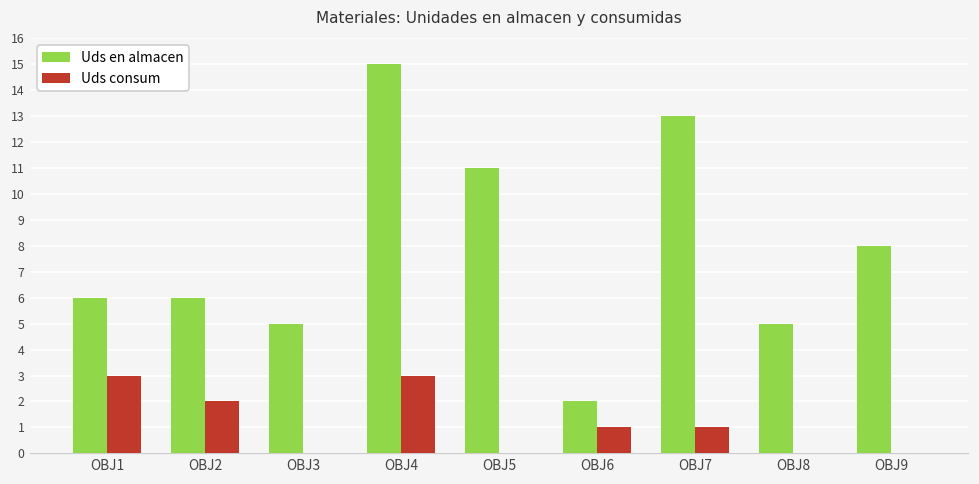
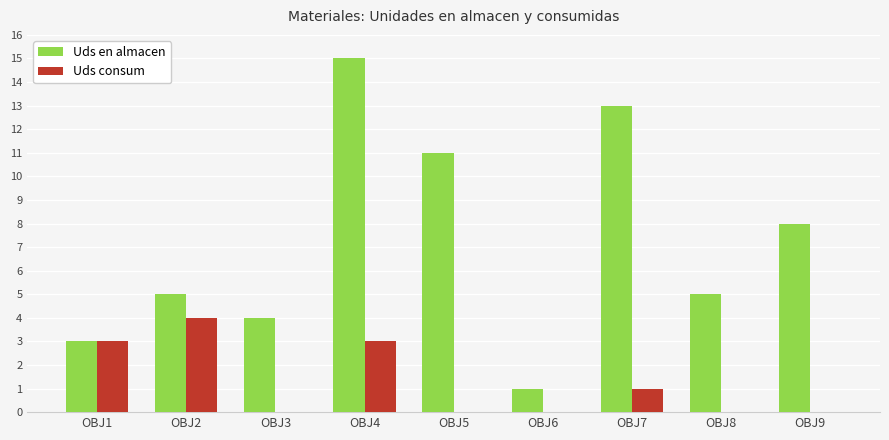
Uds en almacen, OBJ1: 6 -> 3
Uds en almacen, OBJ2: 6 -> 5
Uds consum, OBJ2: 2 -> 4
Uds en almacen, OBJ3: 5 -> 4
Uds en almacen, OBJ6: 2 -> 1
Uds consum, OBJ6: 1 -> 0
